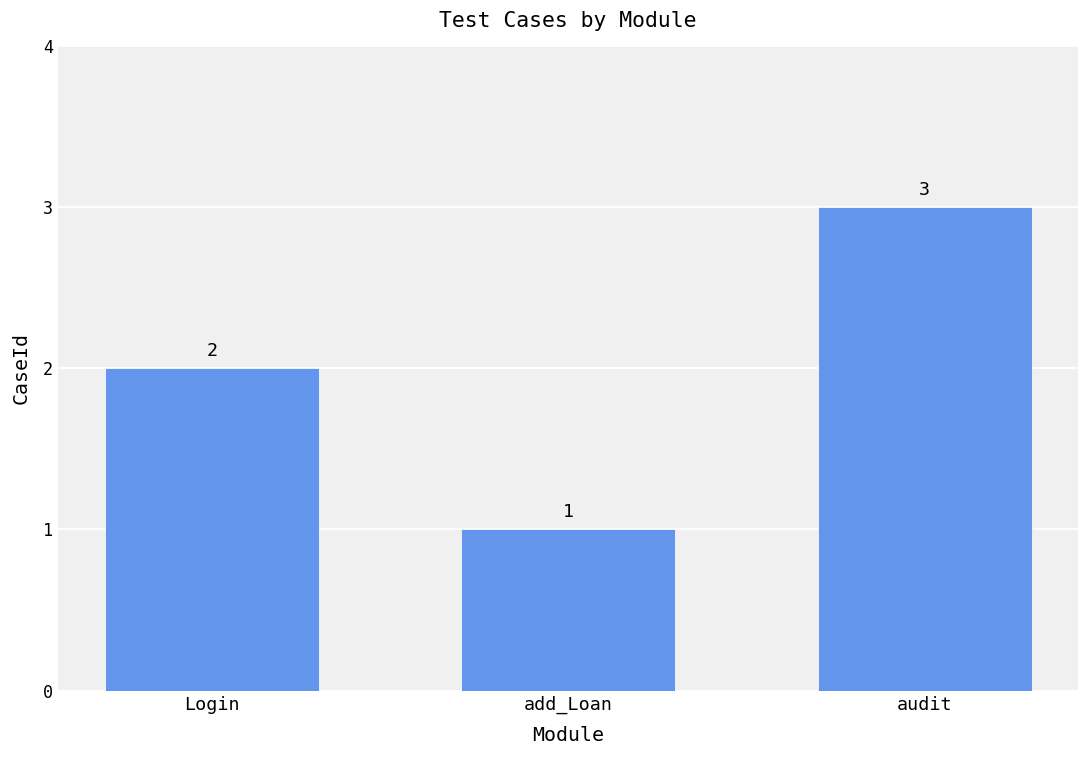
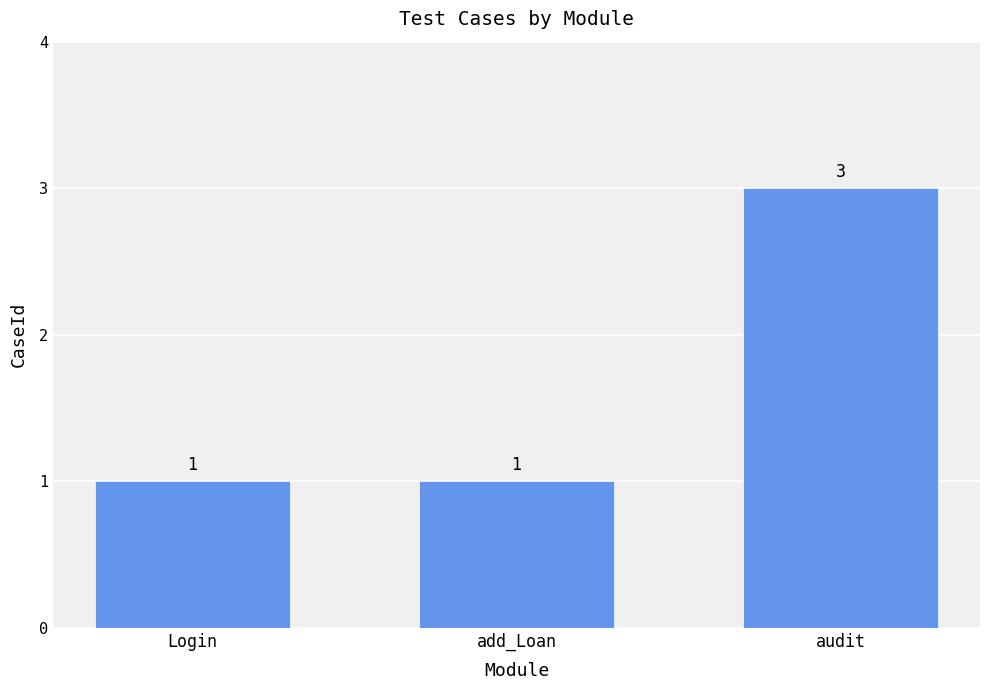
Login: 2 -> 1
